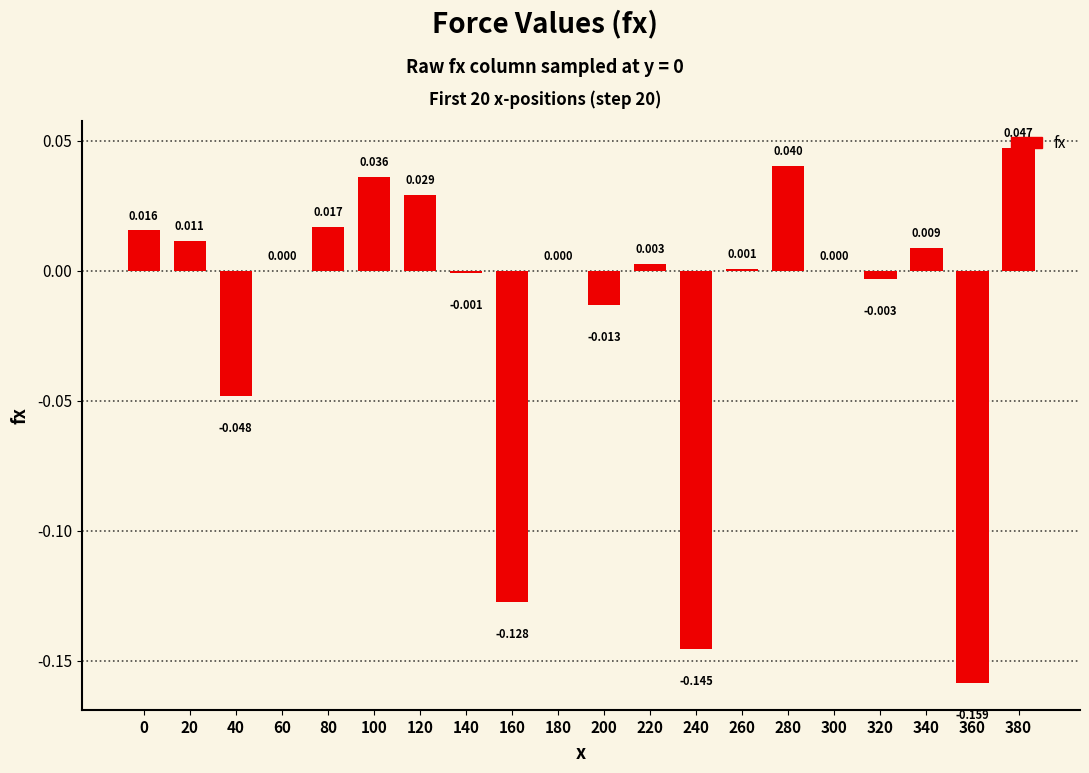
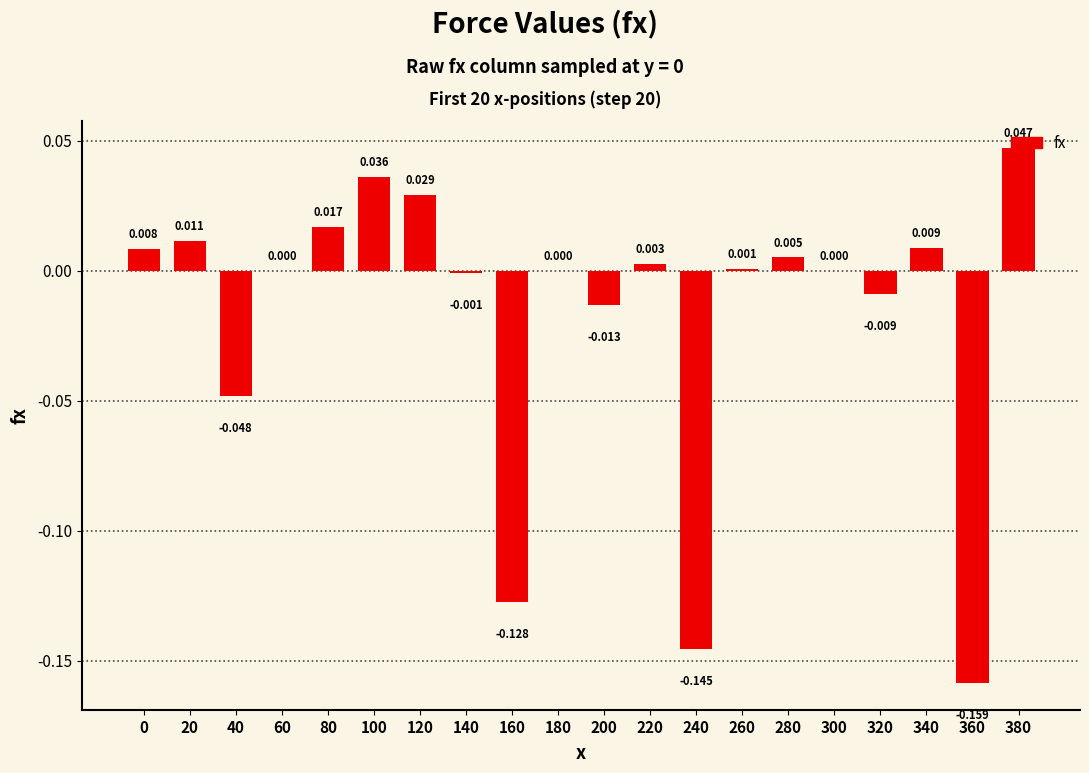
0: 0.016 -> 0.008
280: 0.040 -> 0.005
320: -0.003 -> -0.009
